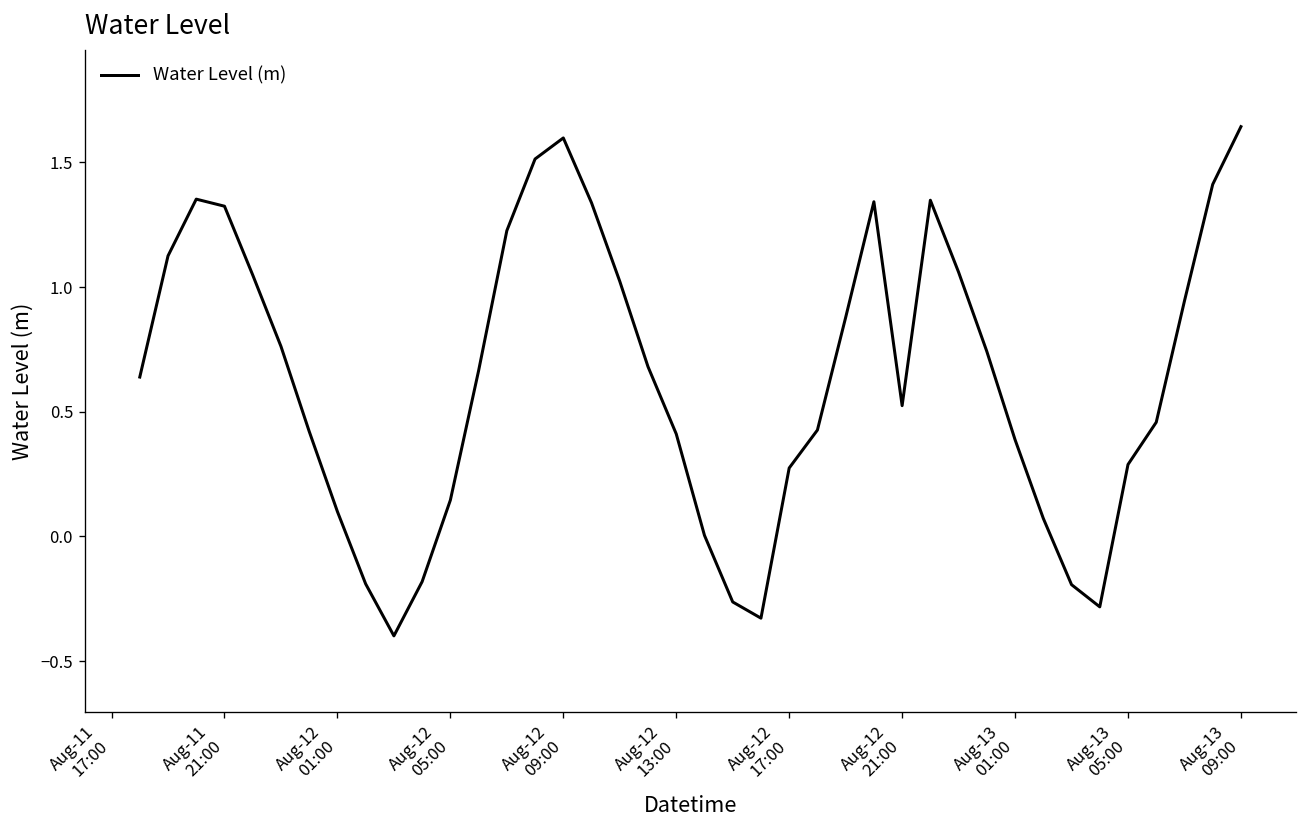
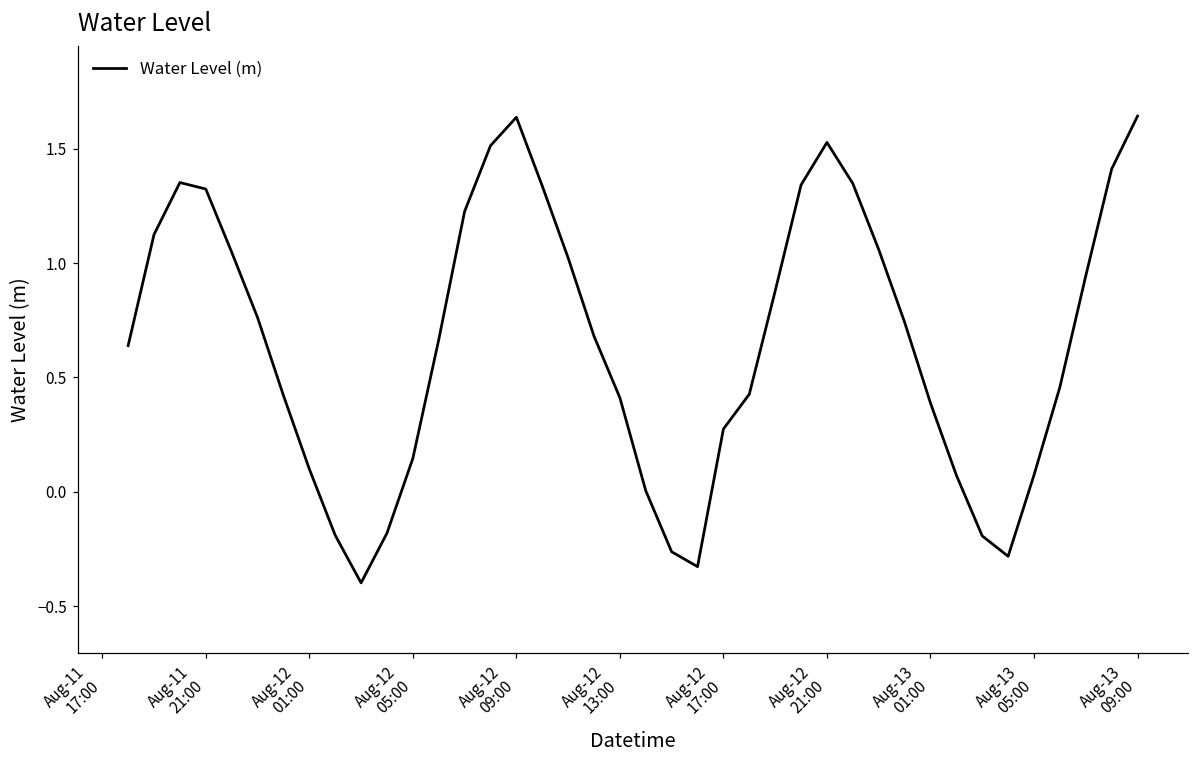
Aug-12 09:00: 1.60 -> 1.64
Aug-12 21:00: 0.52 -> 1.53
Aug-13 05:00: 0.29 -> 0.07
